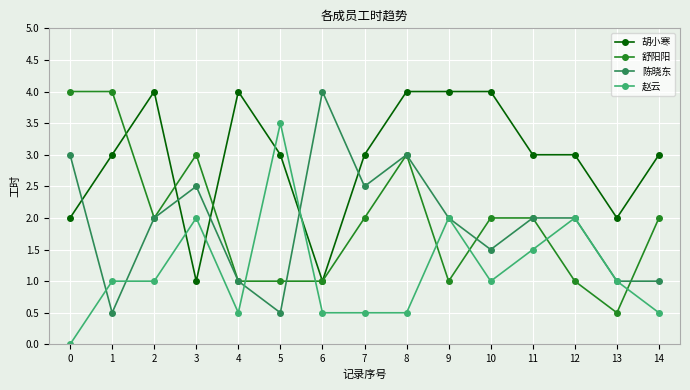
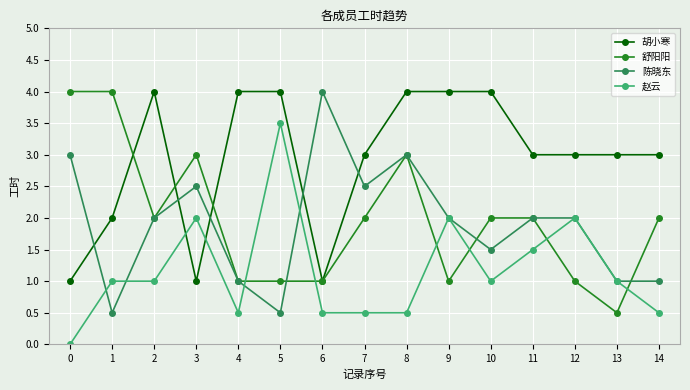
胡小寒, 0: 2 -> 1
胡小寒, 1: 3 -> 2
胡小寒, 5: 3 -> 4
胡小寒, 13: 2 -> 3
